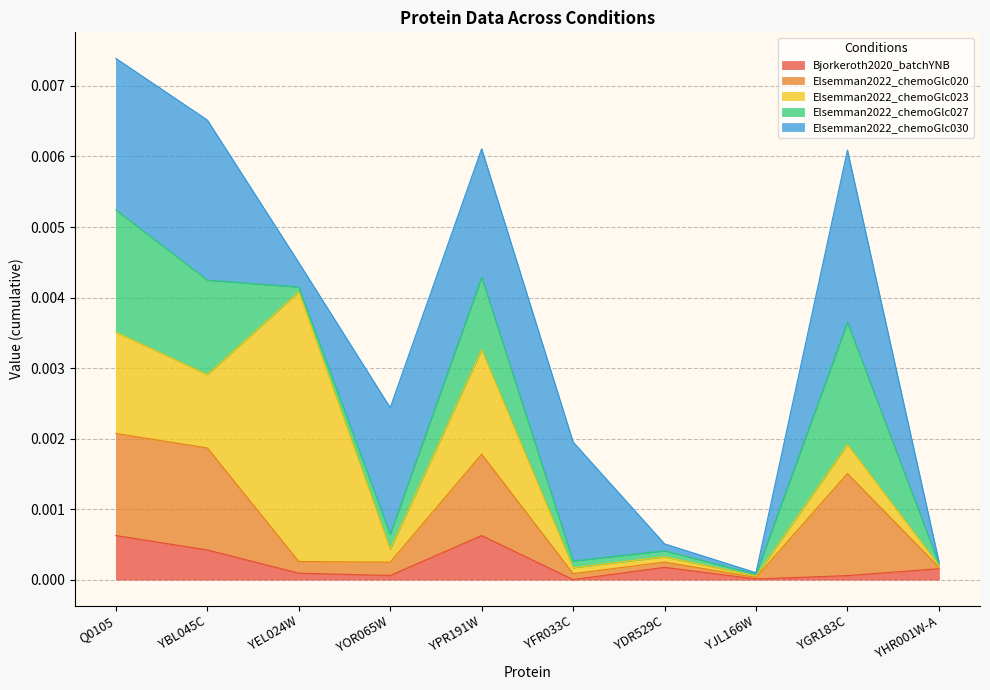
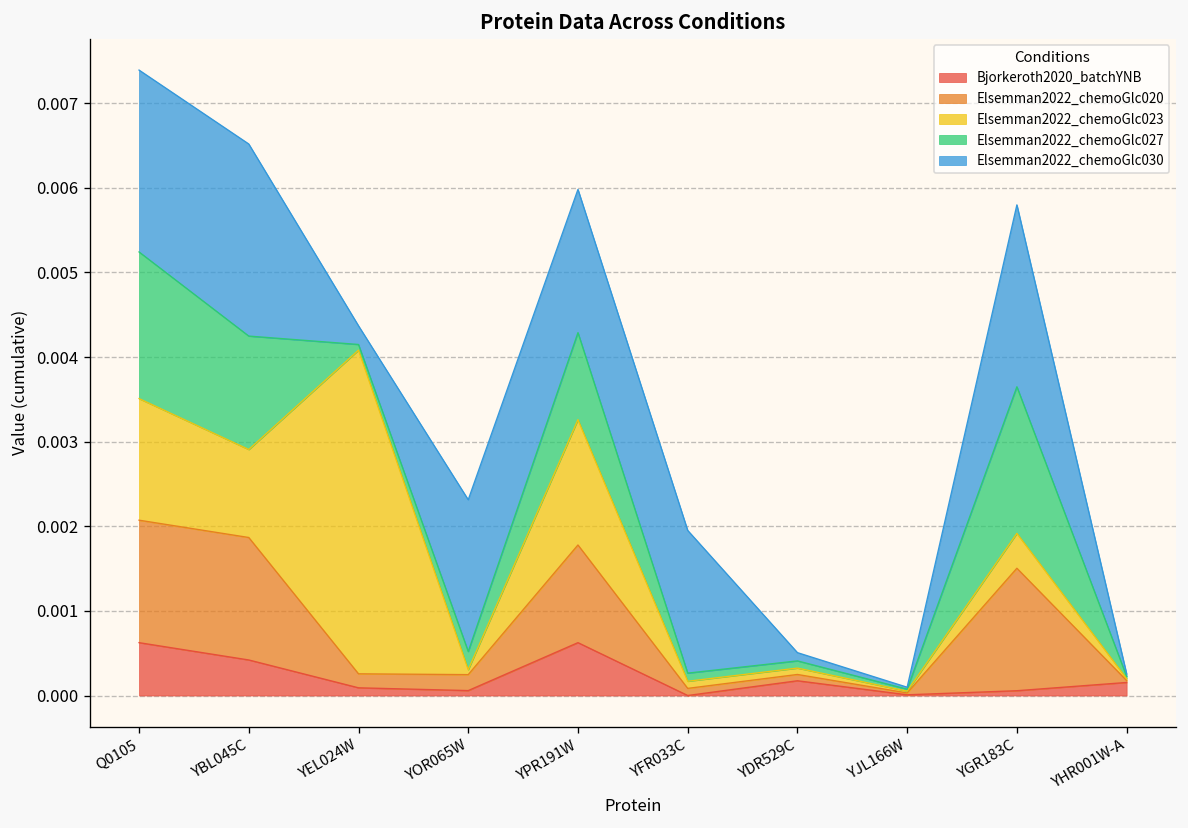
Elsemman2022_chemoGlc030, YEL024W: 0.0003 -> 0.0002
Elsemman2022_chemoGlc023, YOR065W: 0.0002 -> 0.0001
Elsemman2022_chemoGlc030, YPR191W: 0.0018 -> 0.0017
Elsemman2022_chemoGlc030, YGR183C: 0.0024 -> 0.0021
